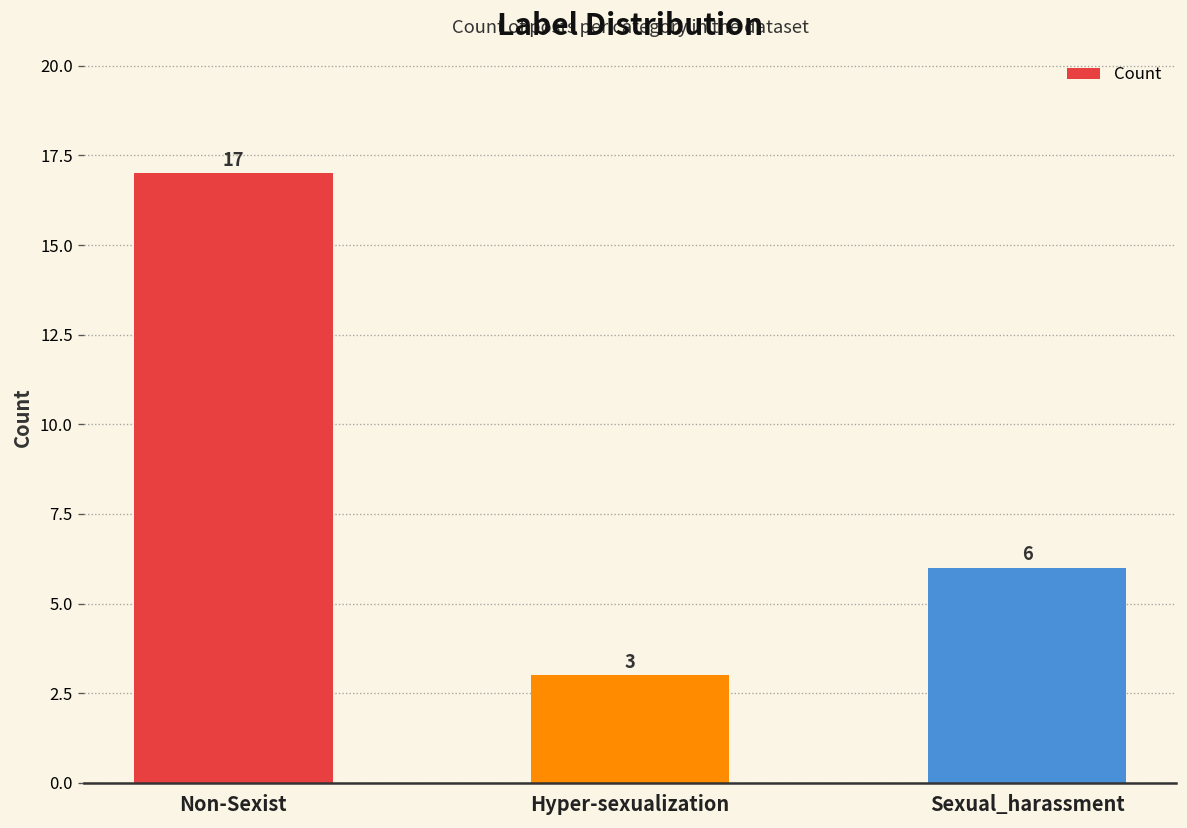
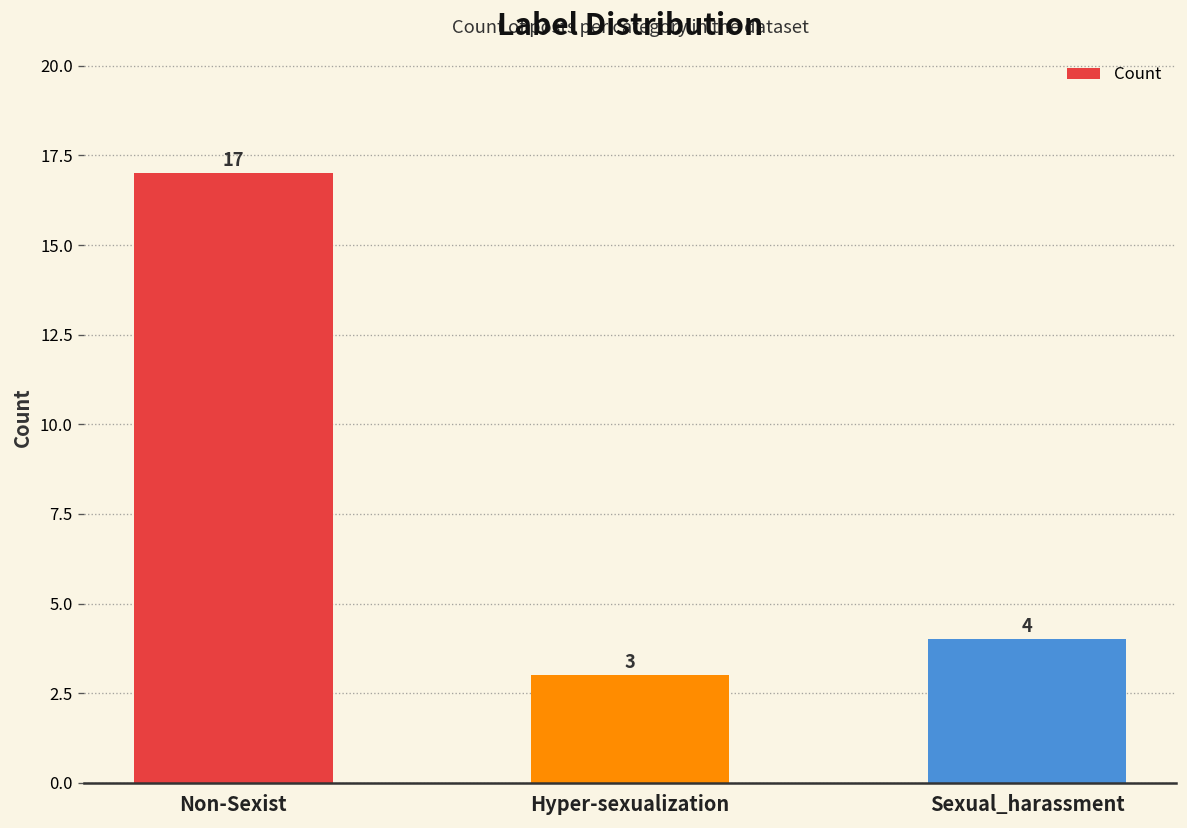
Sexual_harassment: 6 -> 4
